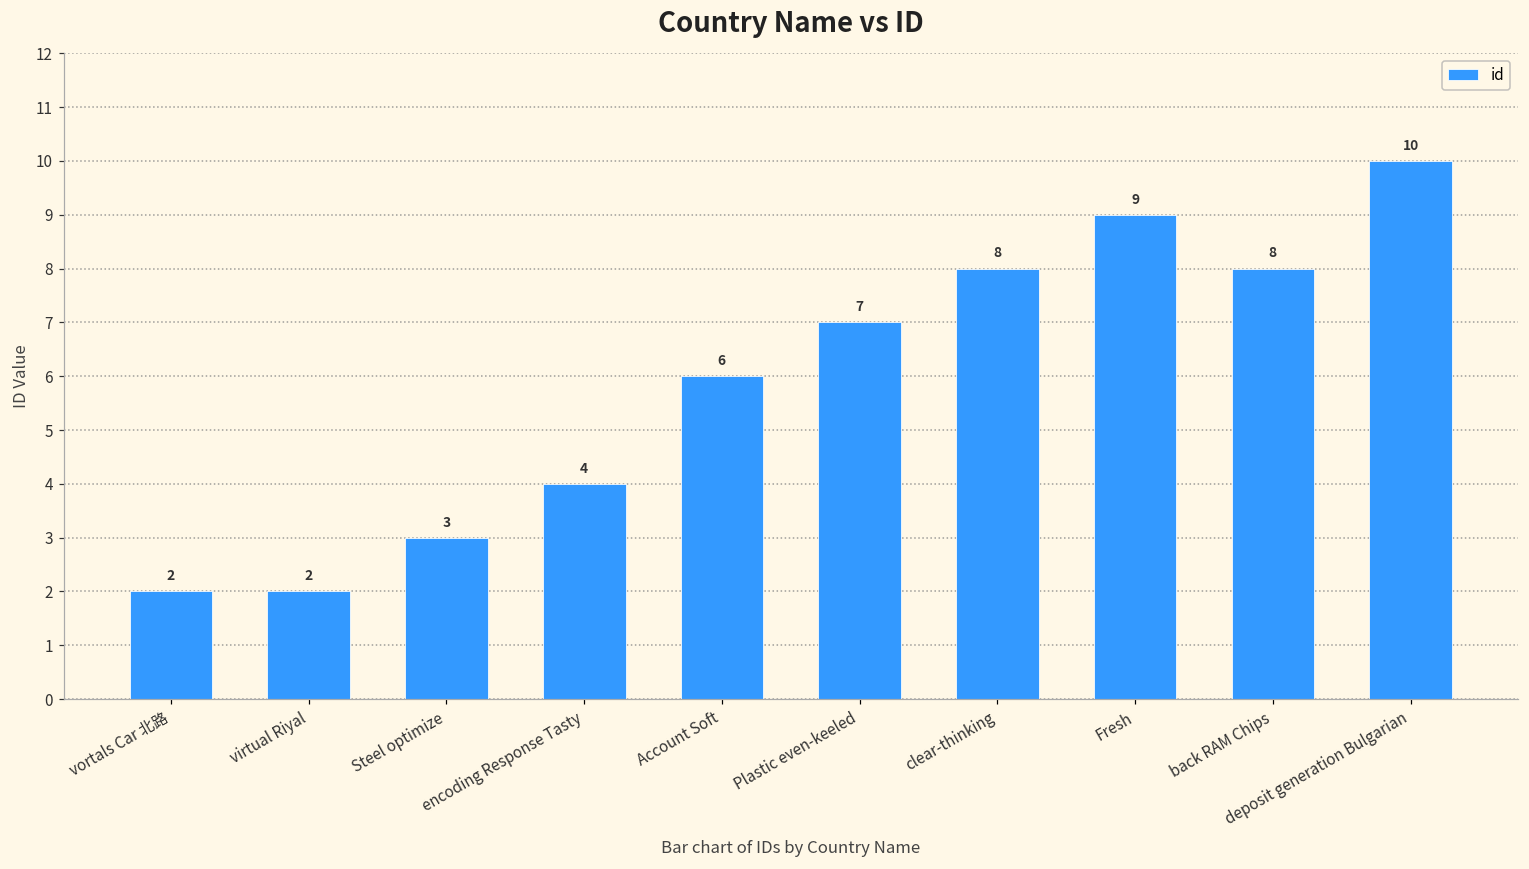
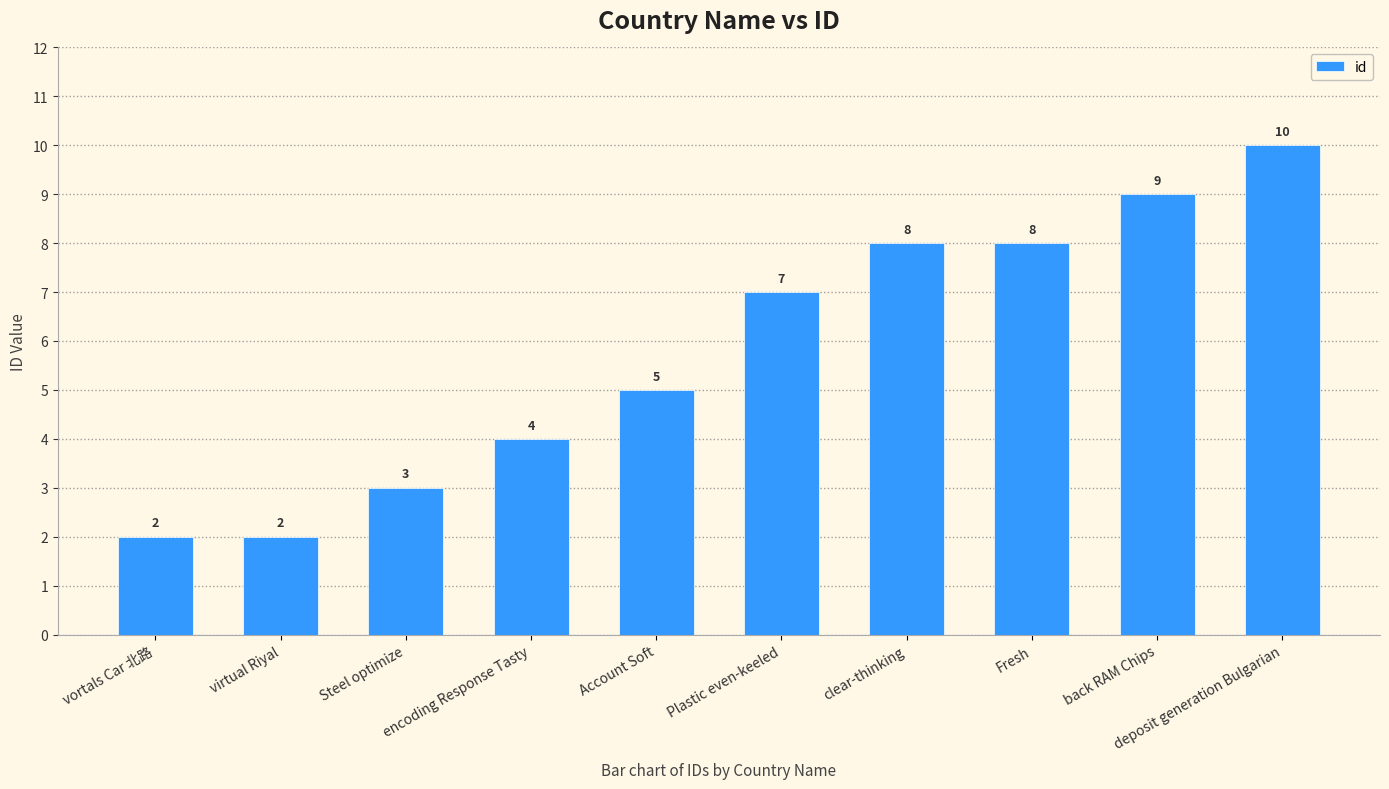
Account Soft: 6 -> 5
Fresh: 9 -> 8
back RAM Chips: 8 -> 9
